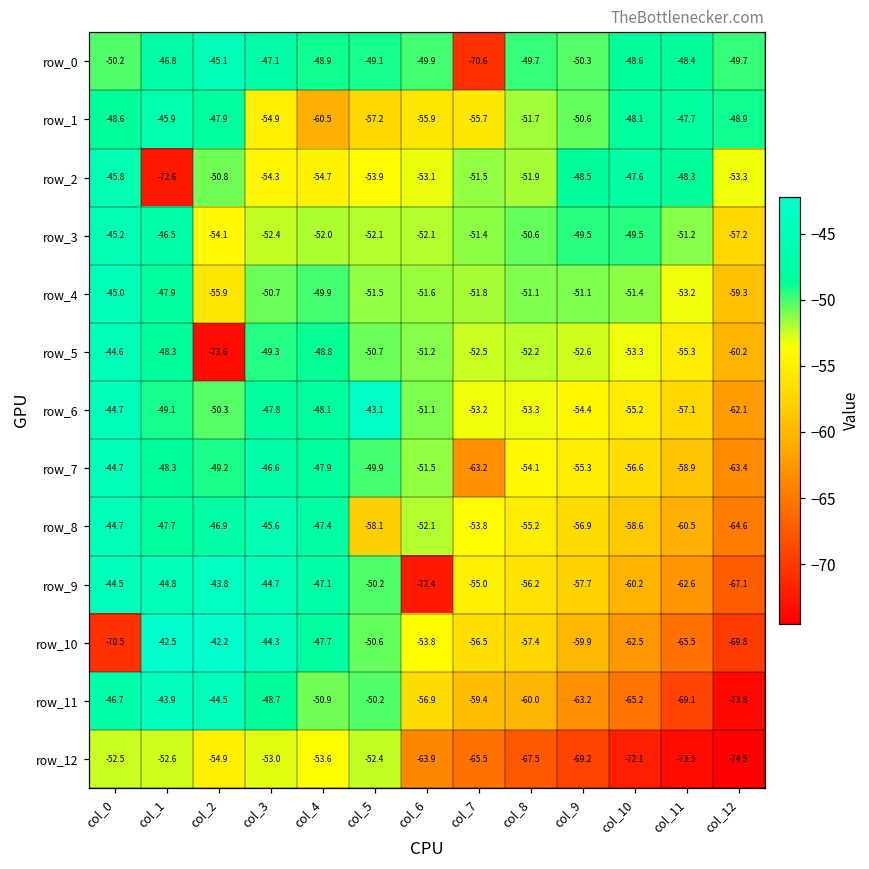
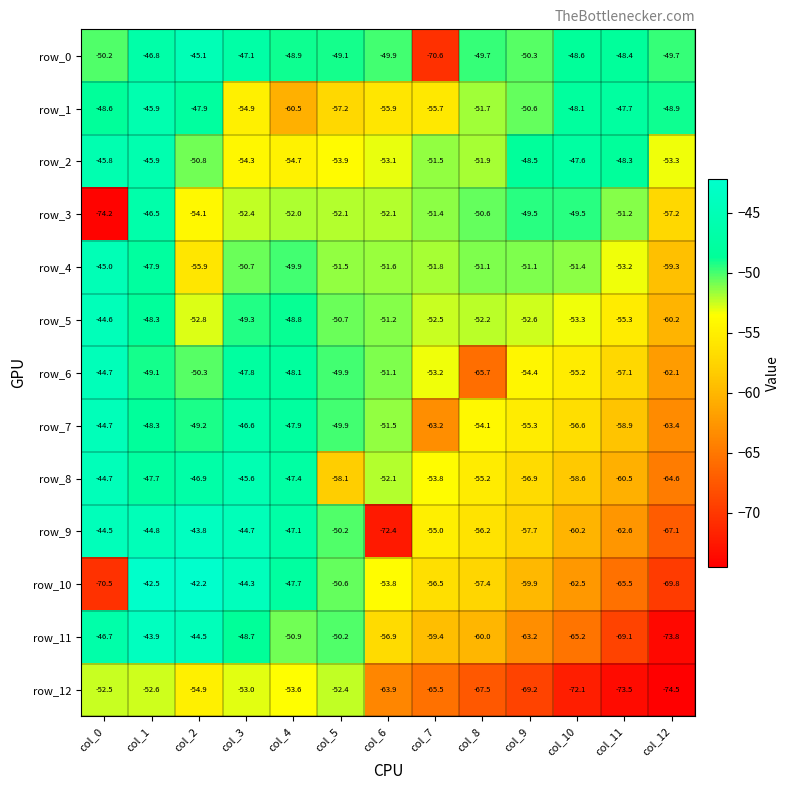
row_2, col_1: -72.6 -> -45.9
row_3, col_0: -45.2 -> -74.2
row_5, col_2: -73.6 -> -52.8
row_6, col_5: -43.1 -> -49.9
row_6, col_8: -53.3 -> -65.7
